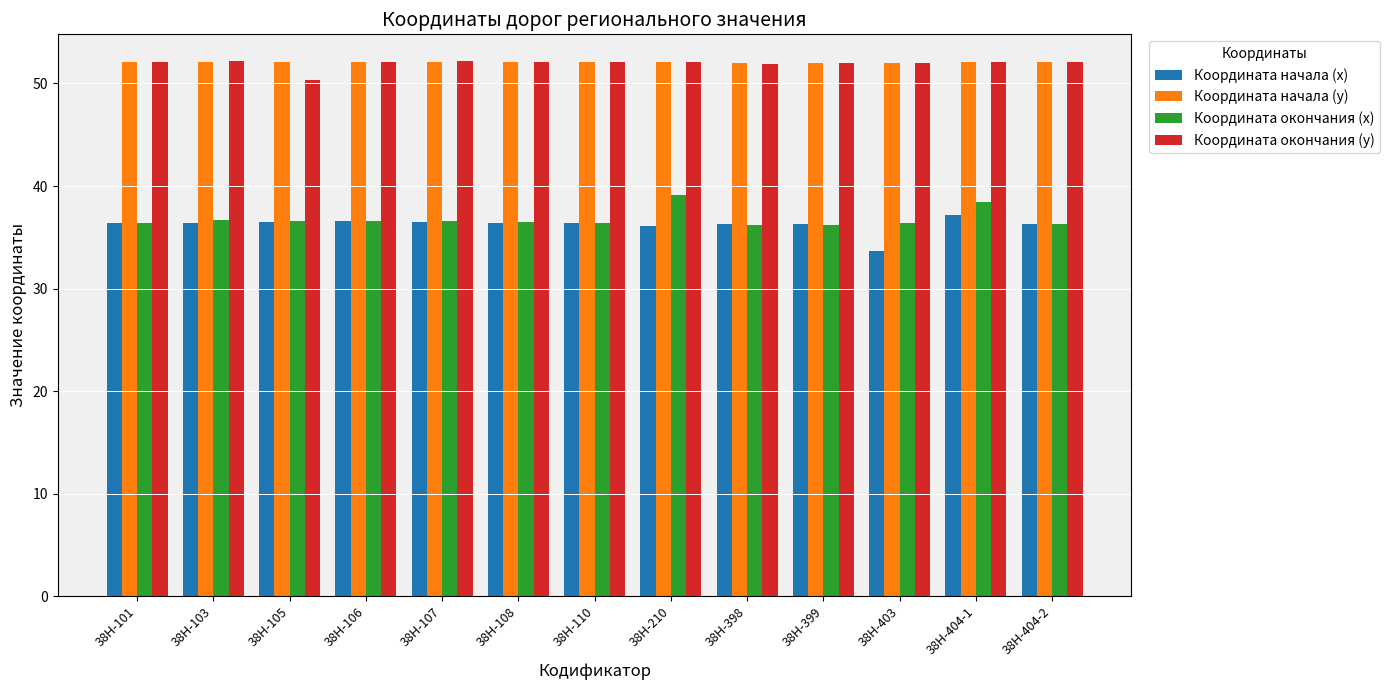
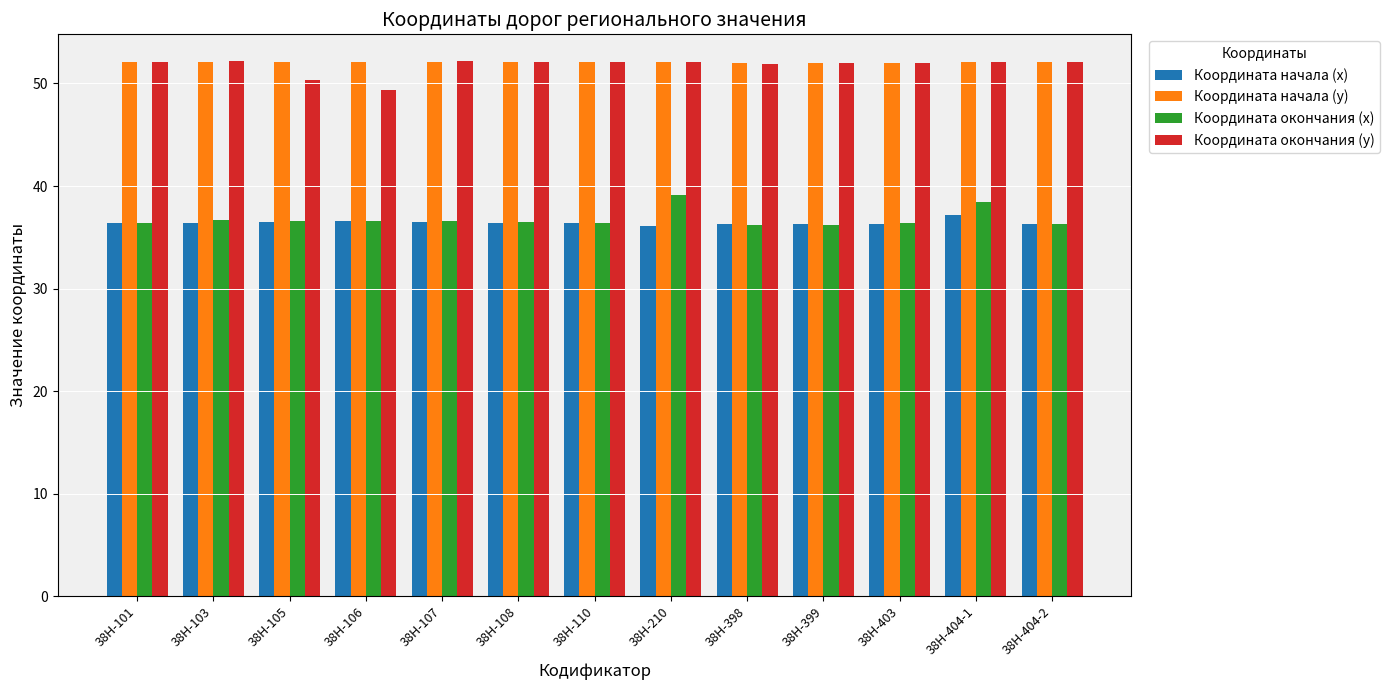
Координата окончания (y), 38Н-106: 52.1 -> 49.4
Координата начала (x), 38Н-403: 33.7 -> 36.3
